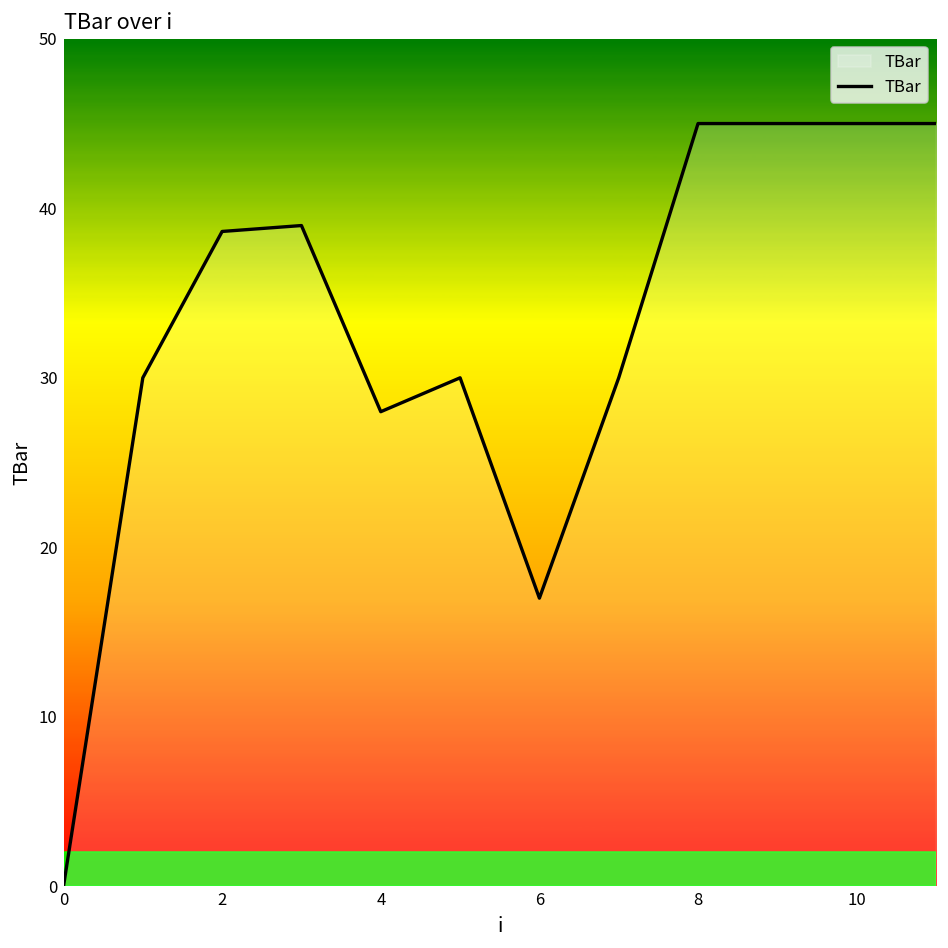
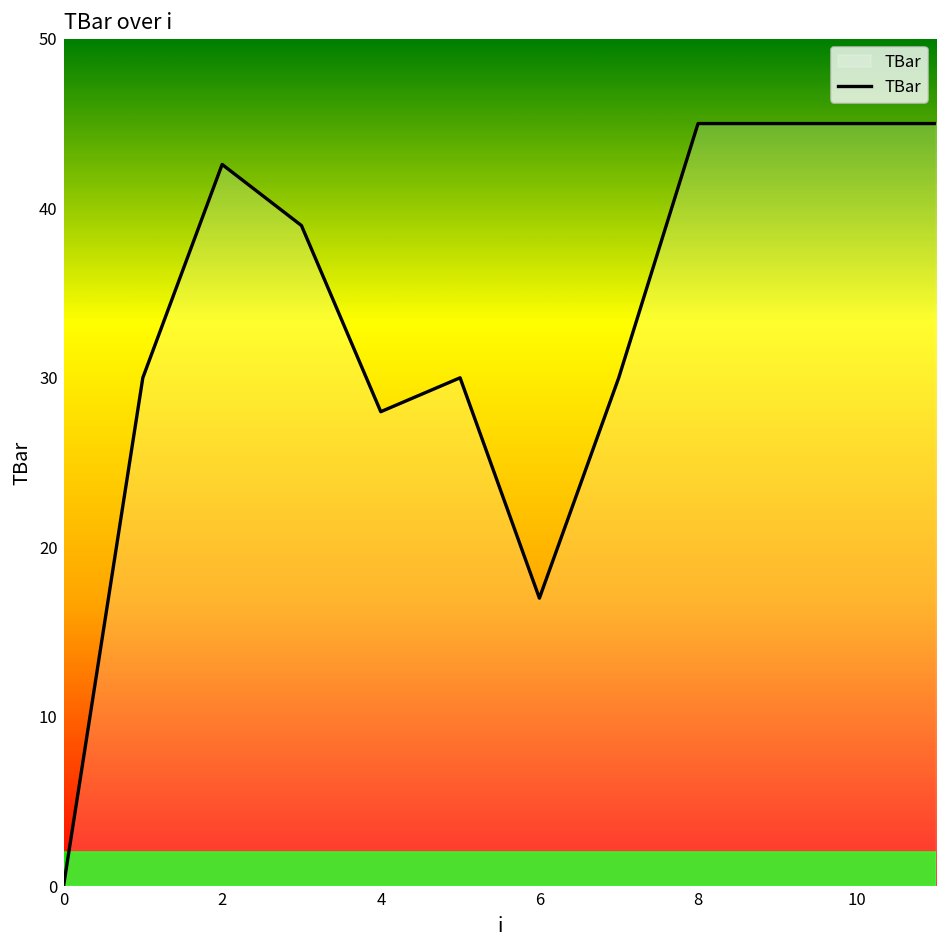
2: 38.6 -> 42.6
